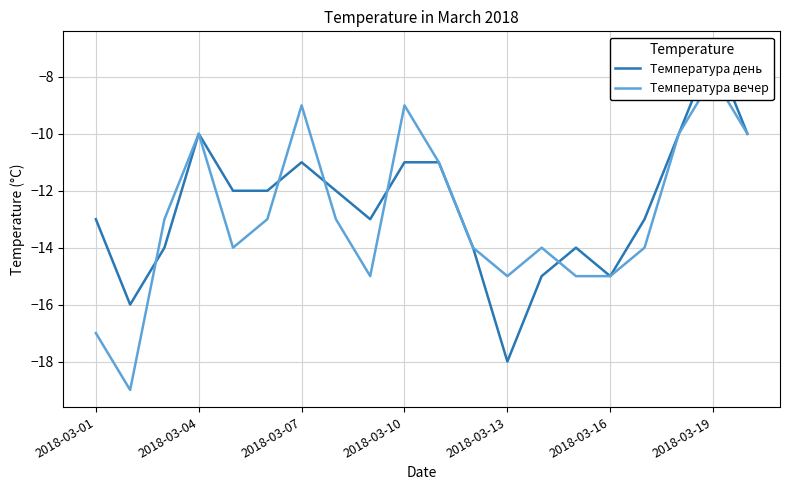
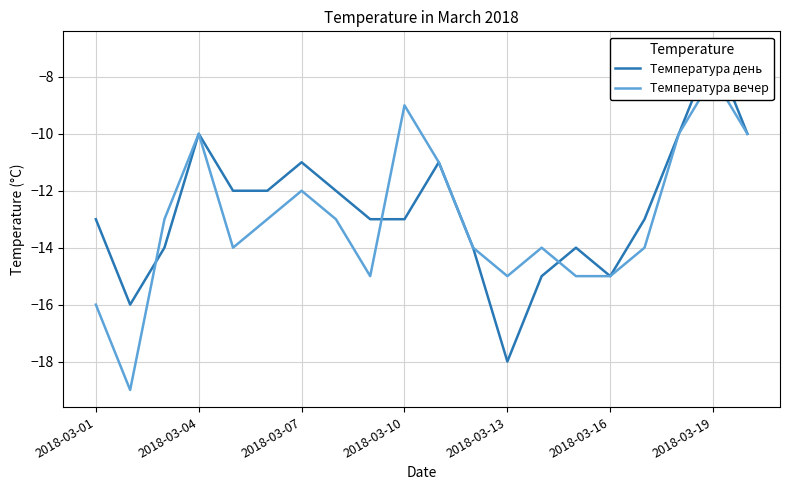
Температура вечер, 2018-03-01: -17 -> -16
Температура вечер, 2018-03-07: -9 -> -12
Температура день, 2018-03-10: -11 -> -13
